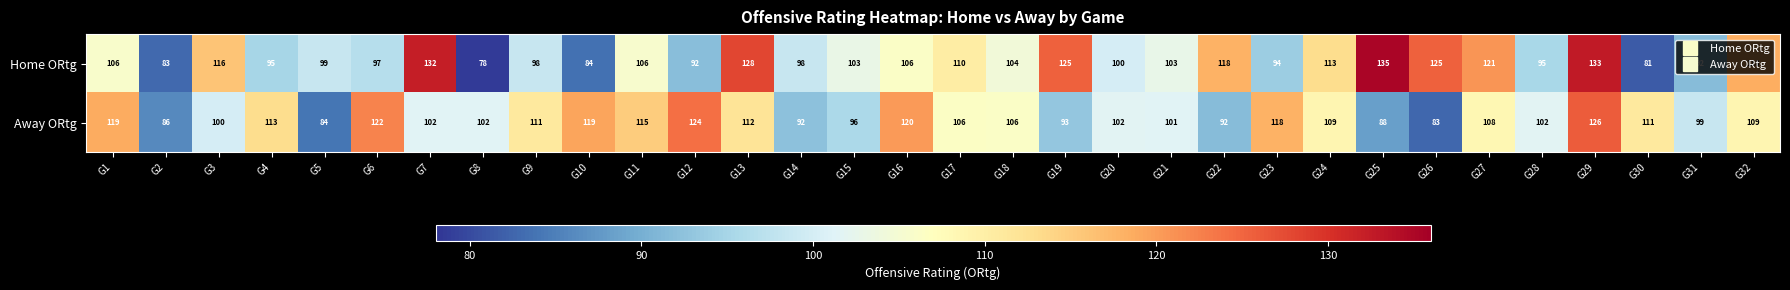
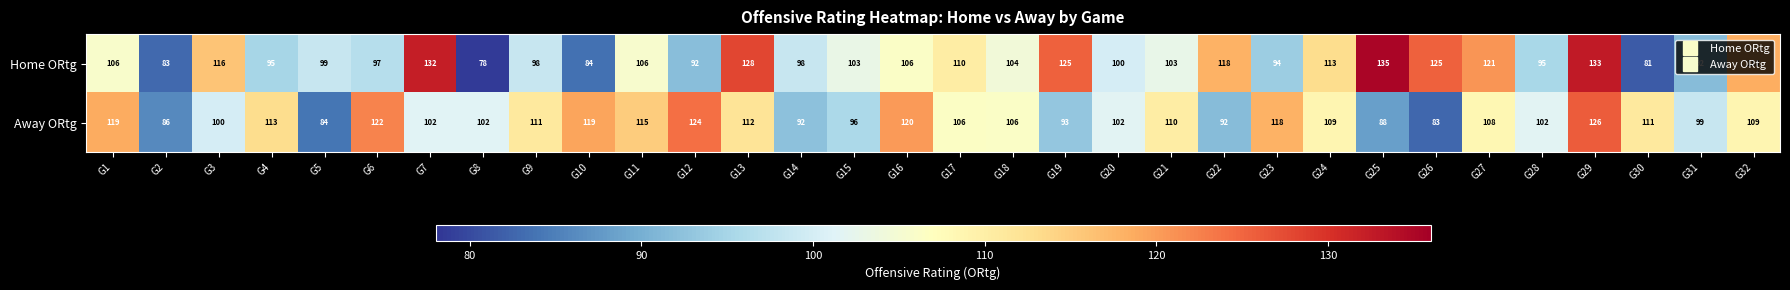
Away ORtg, G21: 101 -> 110
